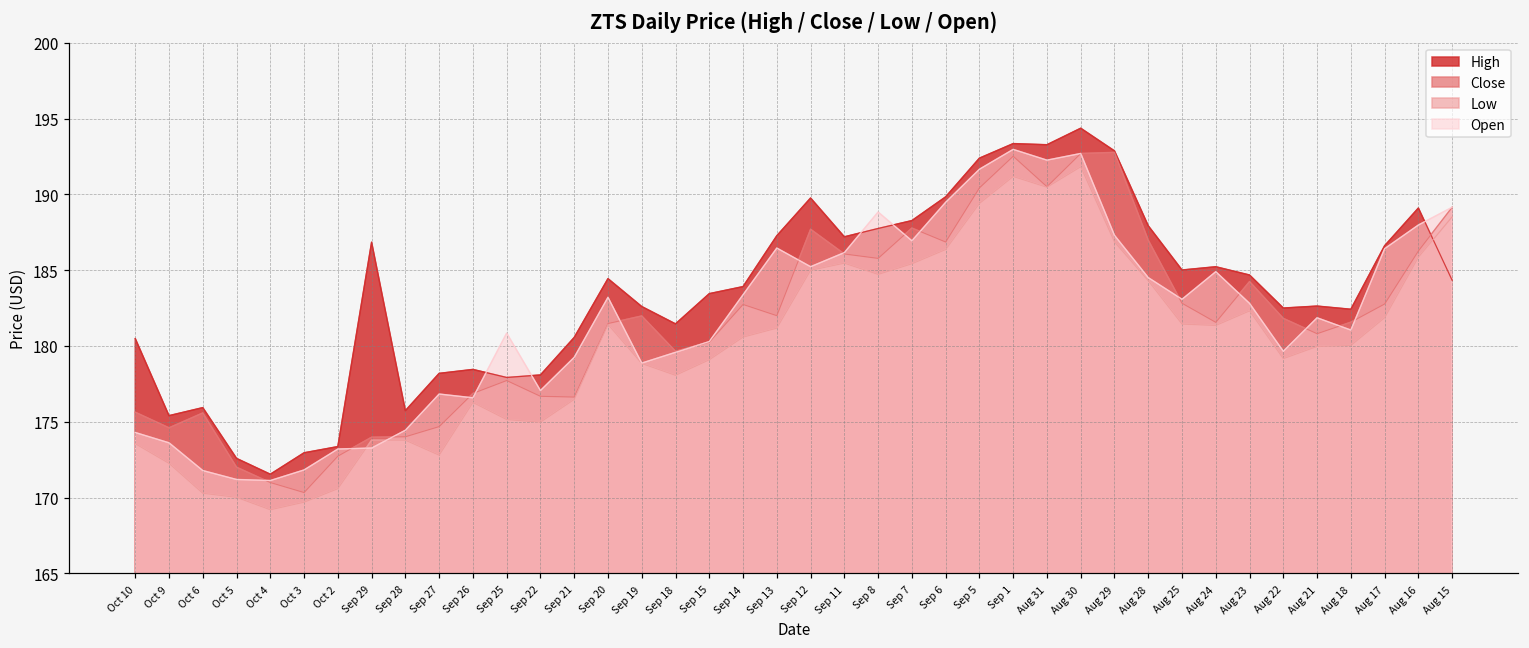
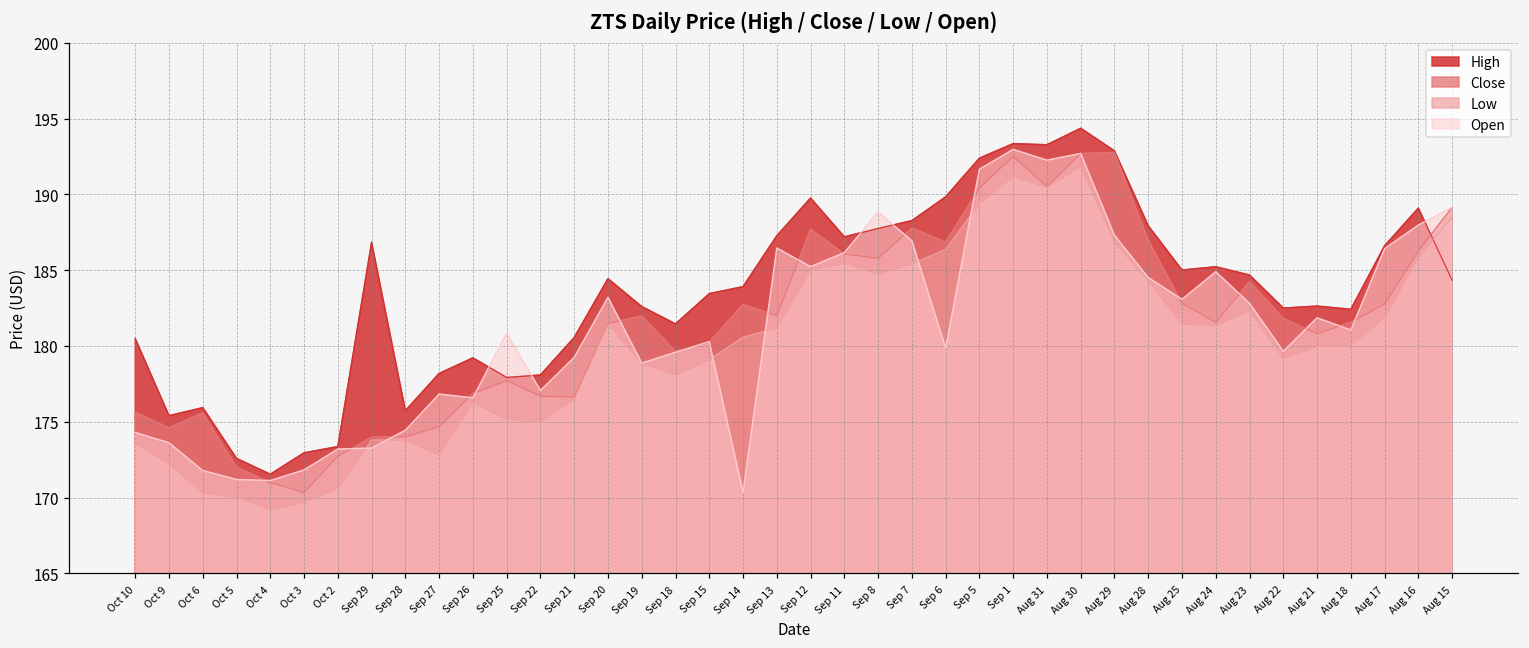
High, Sep 26: 178.4 -> 179.2
Open, Sep 14: 183.4 -> 170.3
Open, Sep 6: 189.5 -> 179.9
